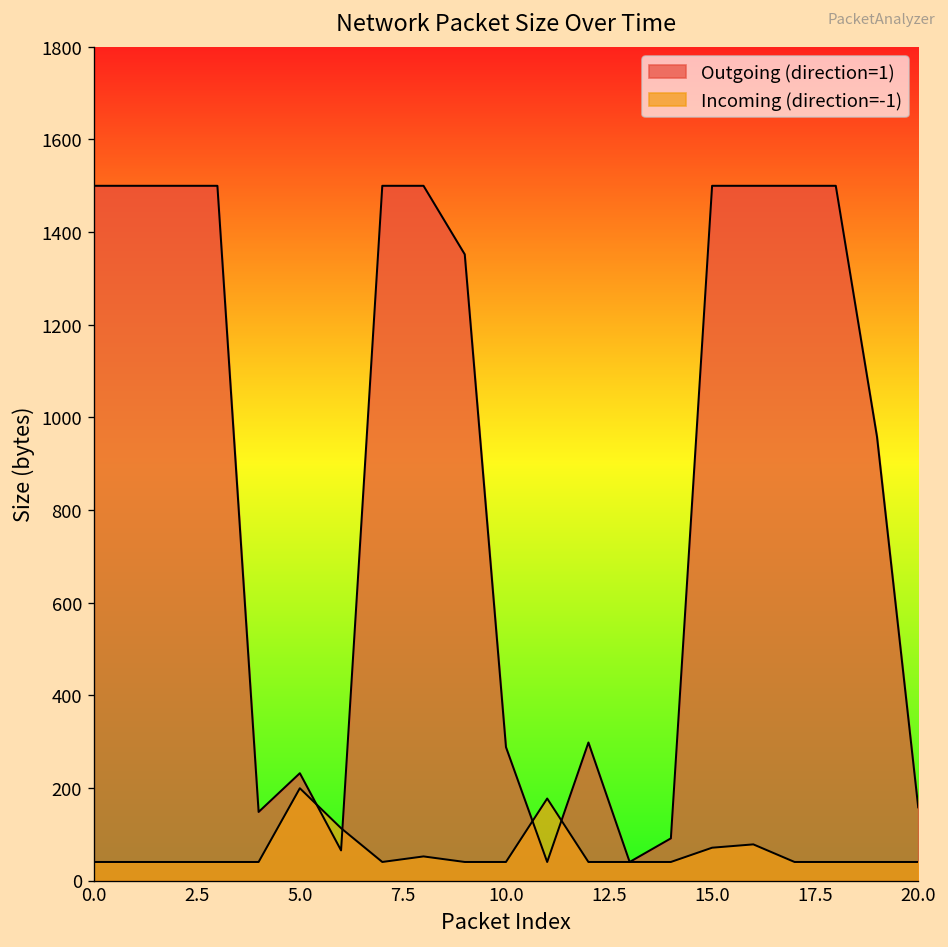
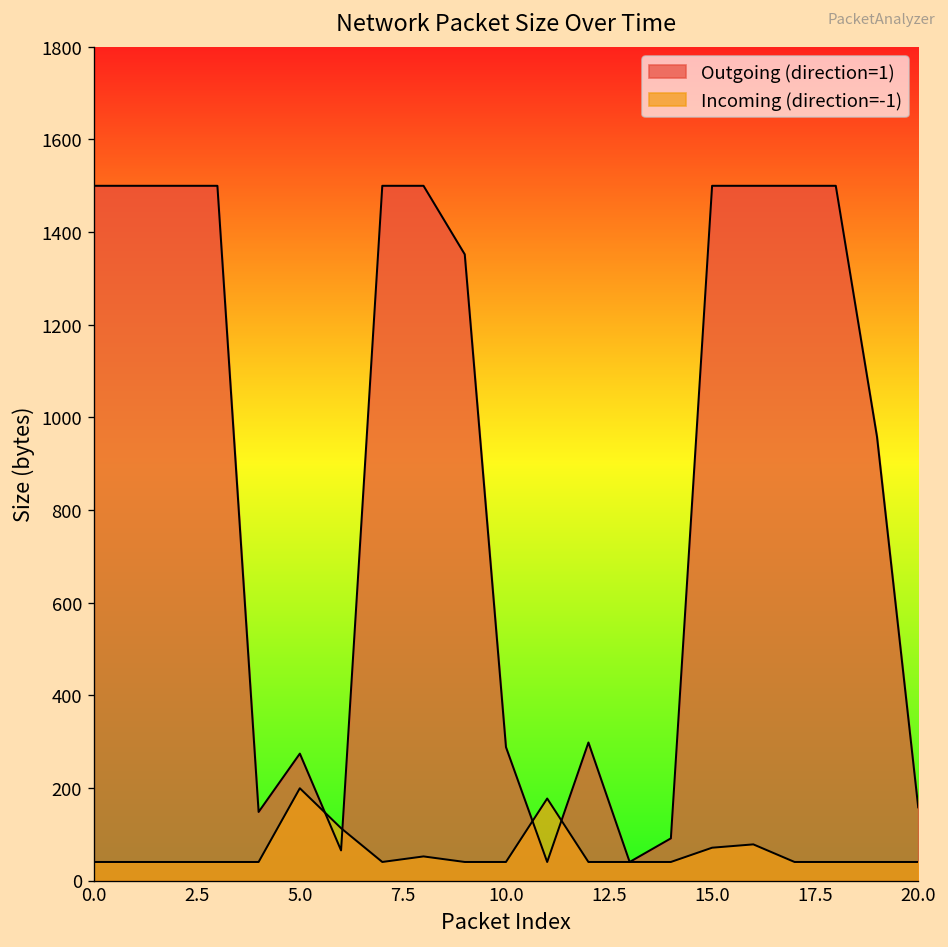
Outgoing (direction=1), 5.0: 230 -> 270
